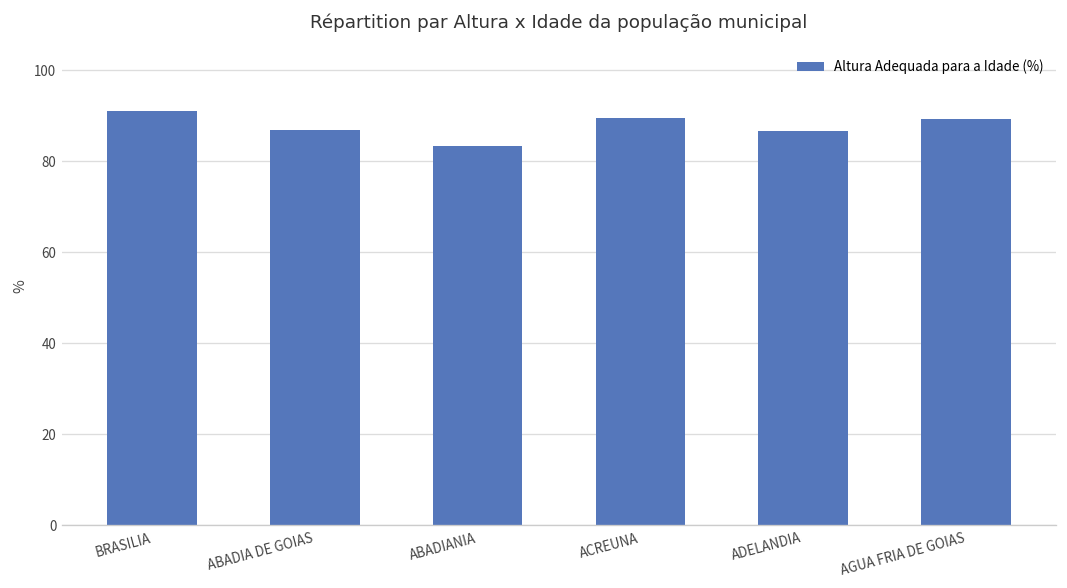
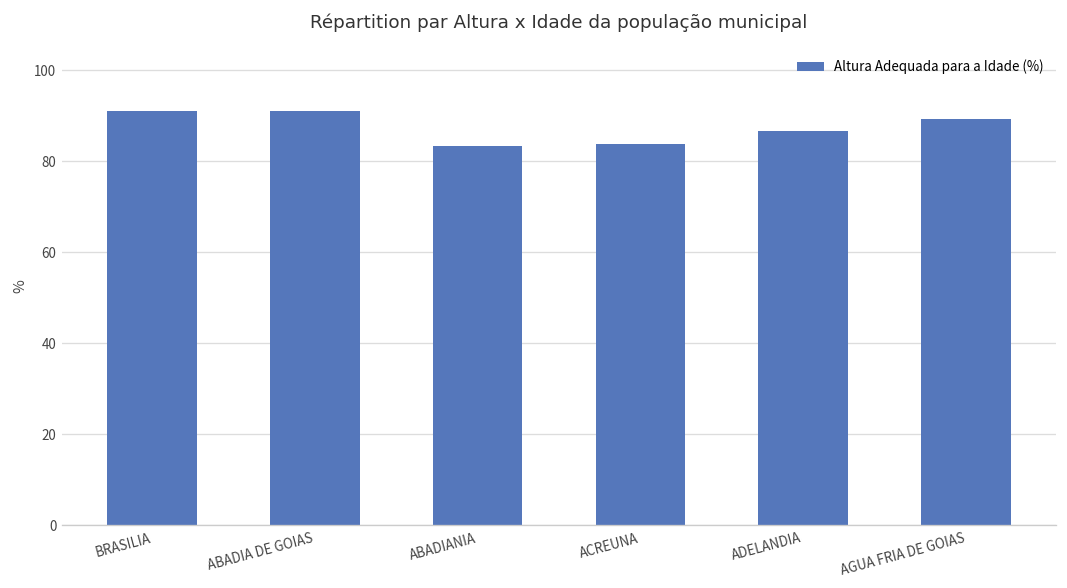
ABADIA DE GOIAS: 87 -> 91
ACREUNA: 90 -> 84
